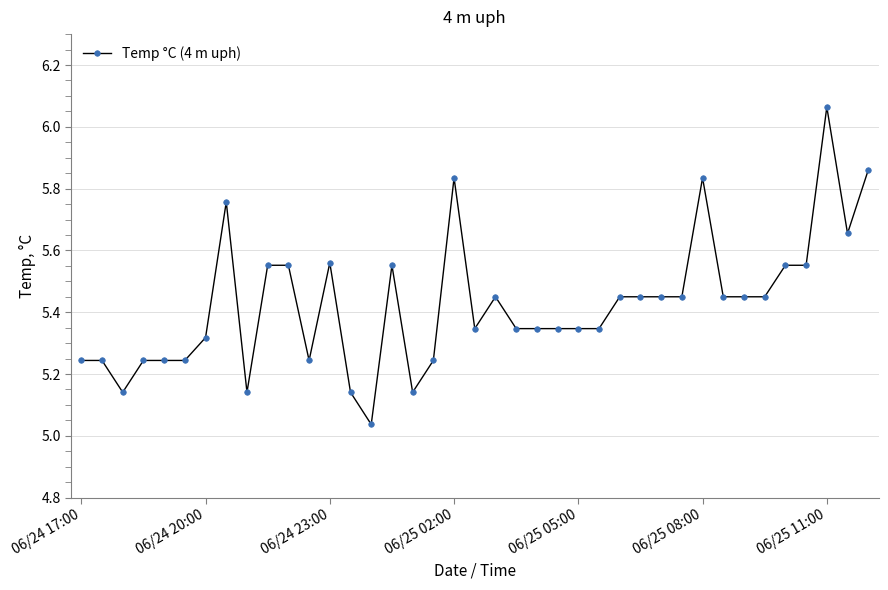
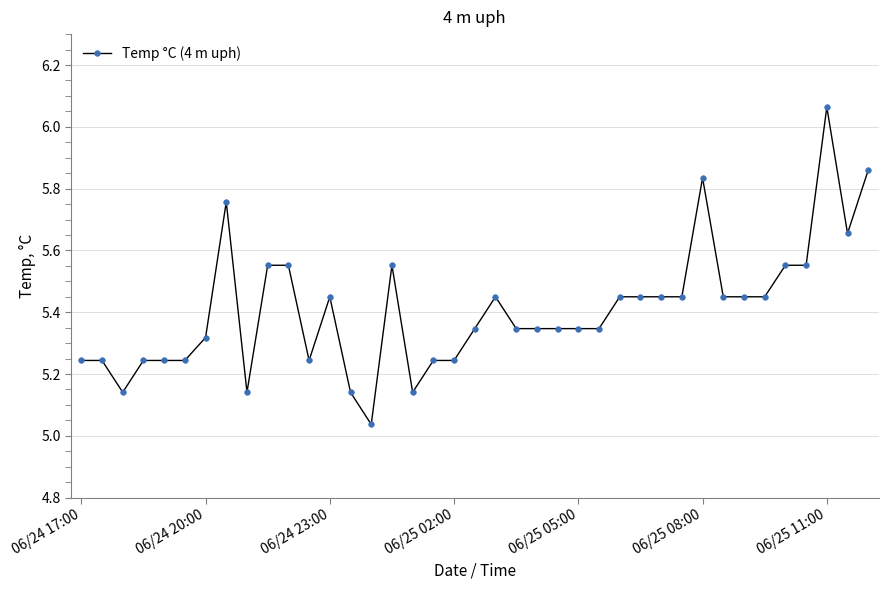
06/24 23:00: 5.56 -> 5.45
06/25 02:00: 5.84 -> 5.24
